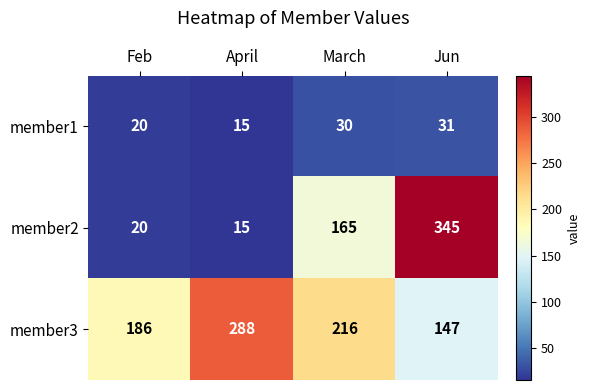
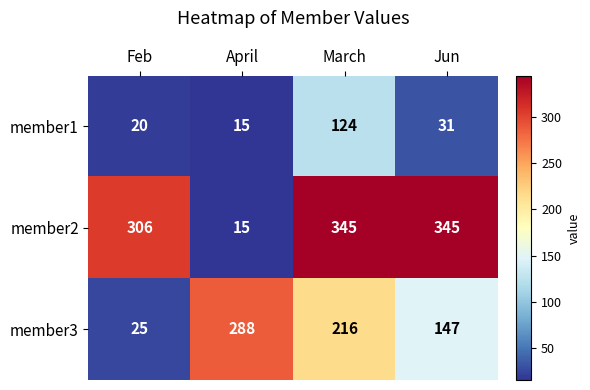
member1, March: 30 -> 124
member2, Feb: 20 -> 306
member2, March: 165 -> 345
member3, Feb: 186 -> 25
